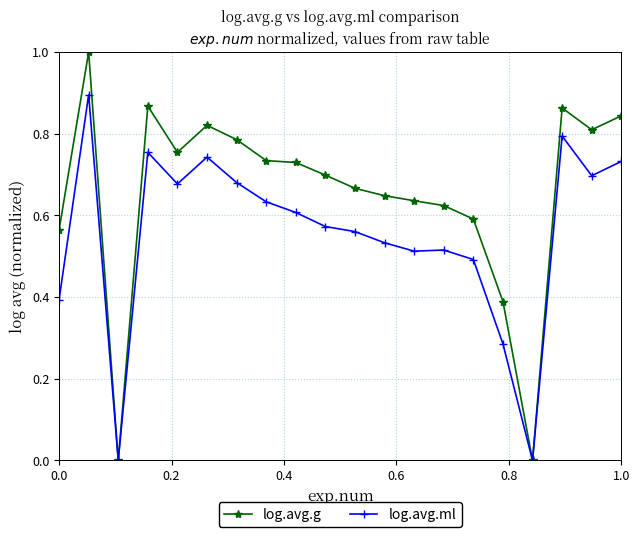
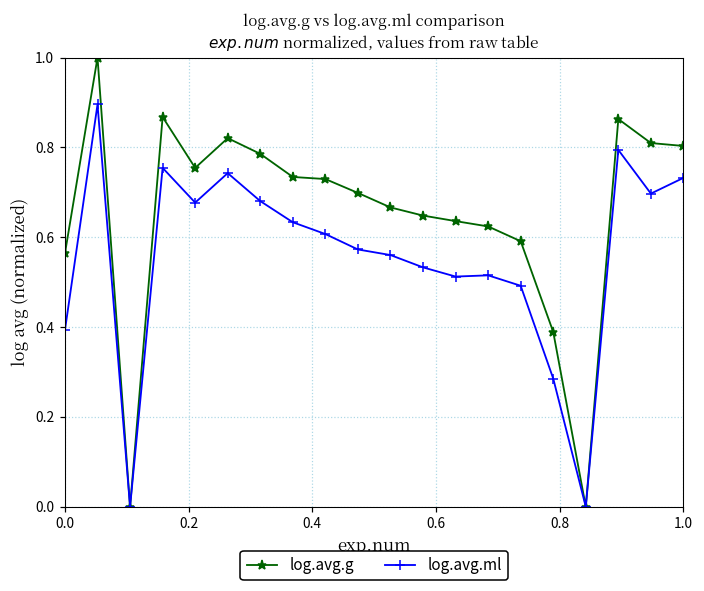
log.avg.g, 1.0: 0.84 -> 0.80
